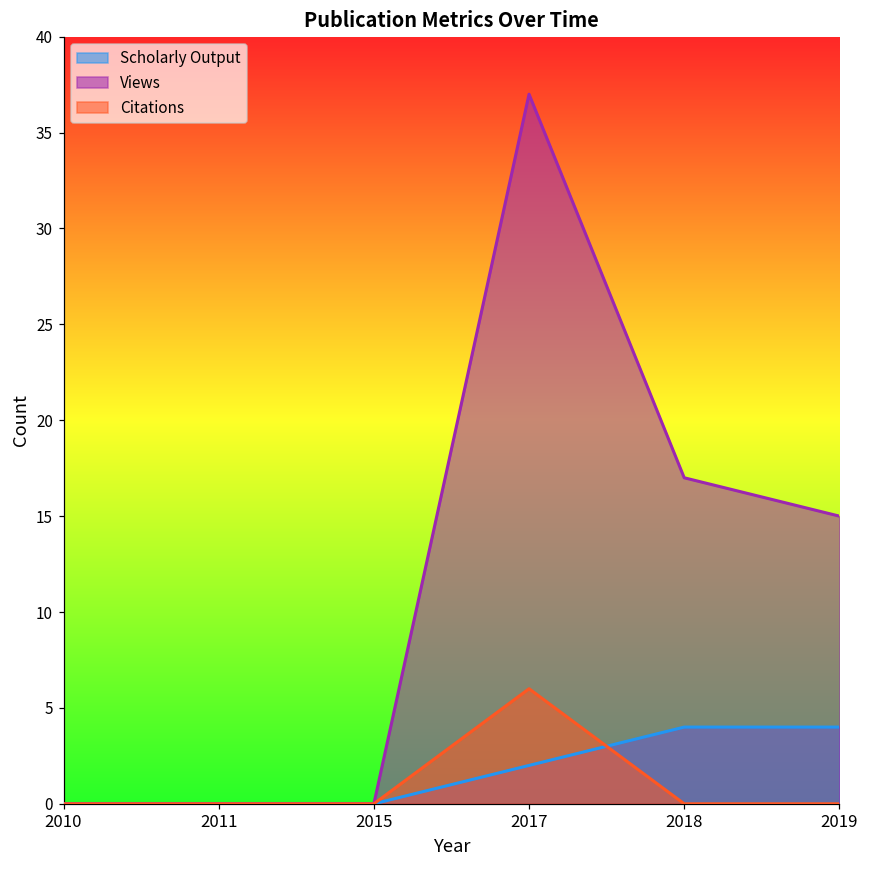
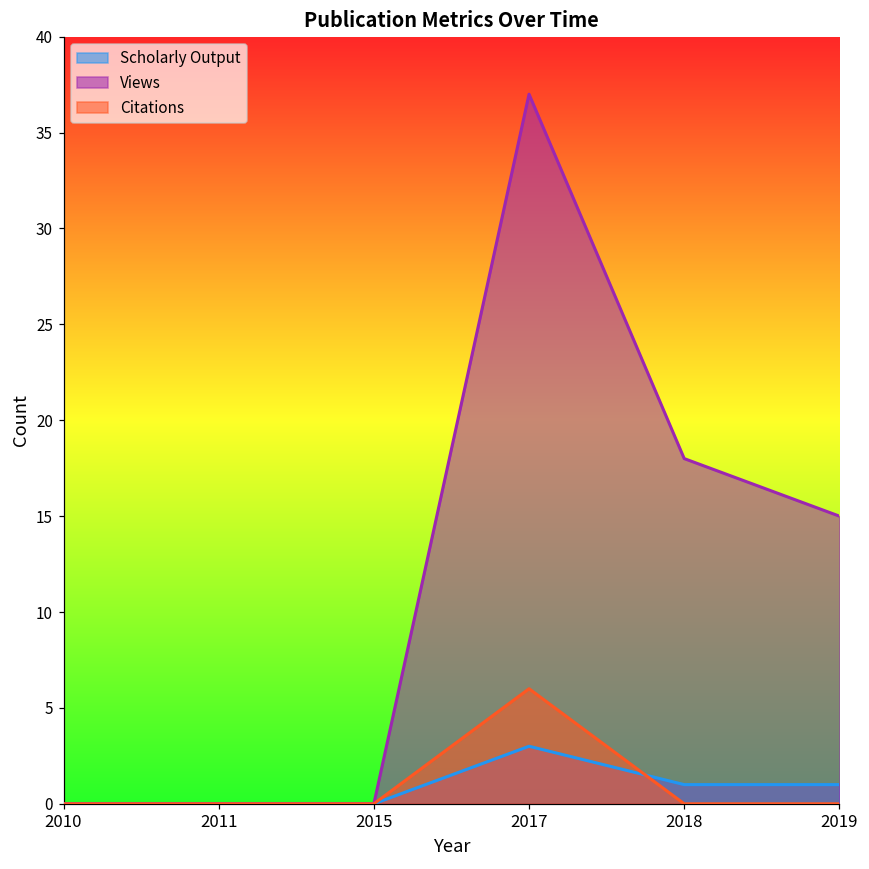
Scholarly Output, 2017: 2 -> 3
Scholarly Output, 2018: 4 -> 1
Views, 2018: 17 -> 18
Scholarly Output, 2019: 4 -> 1
